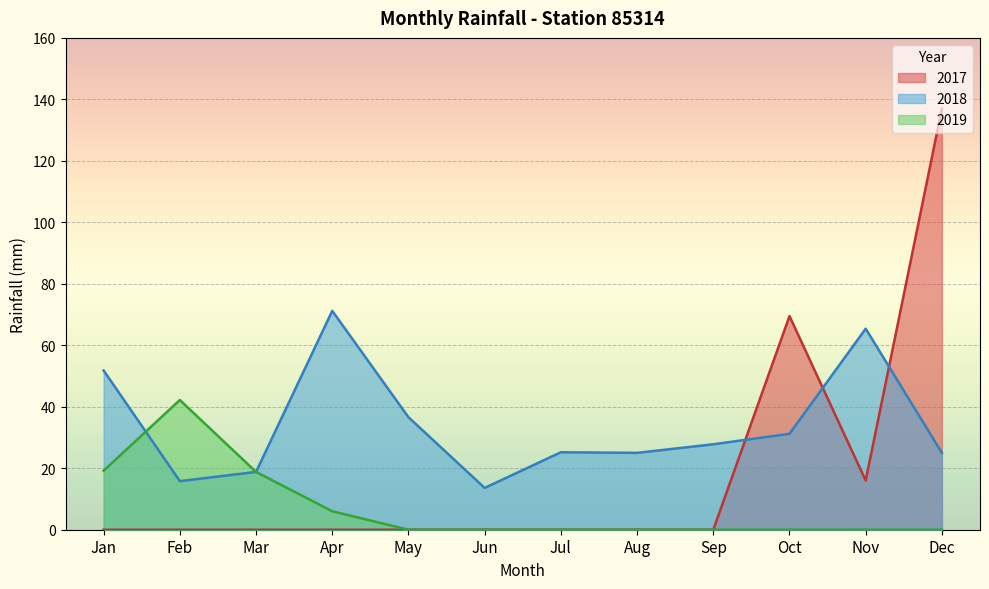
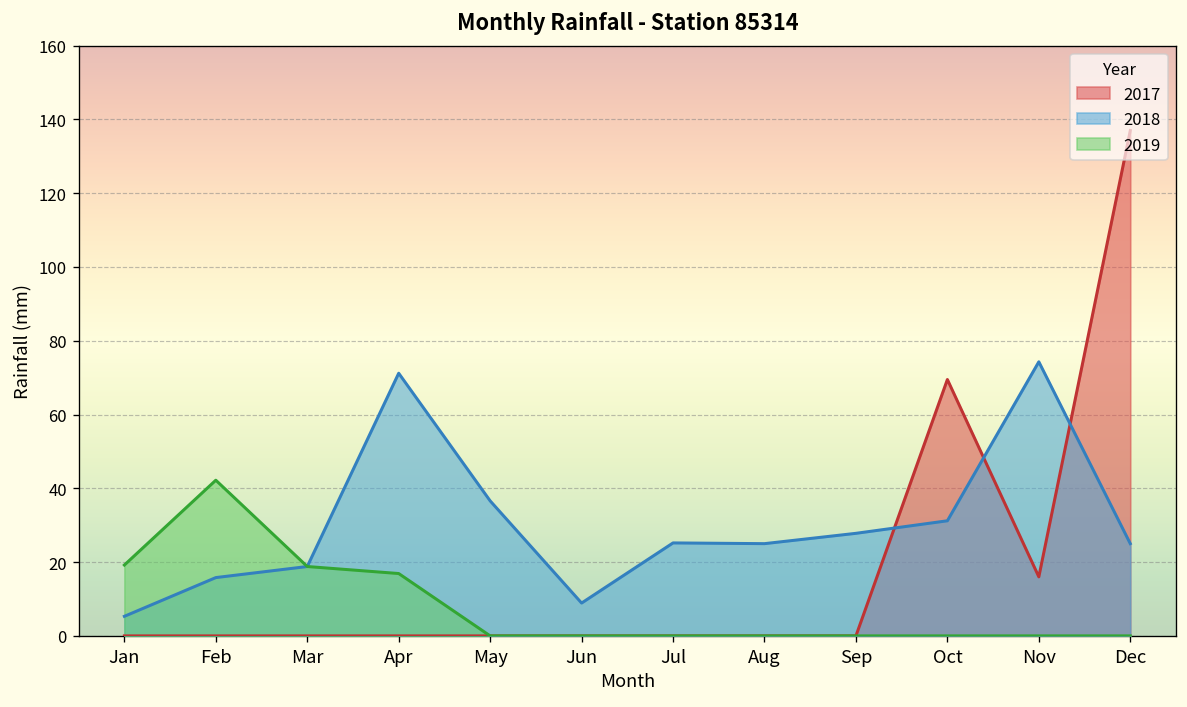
2018, Jan: 52 -> 5
2019, Apr: 6 -> 17
2018, Jun: 14 -> 9
2018, Nov: 65 -> 74
